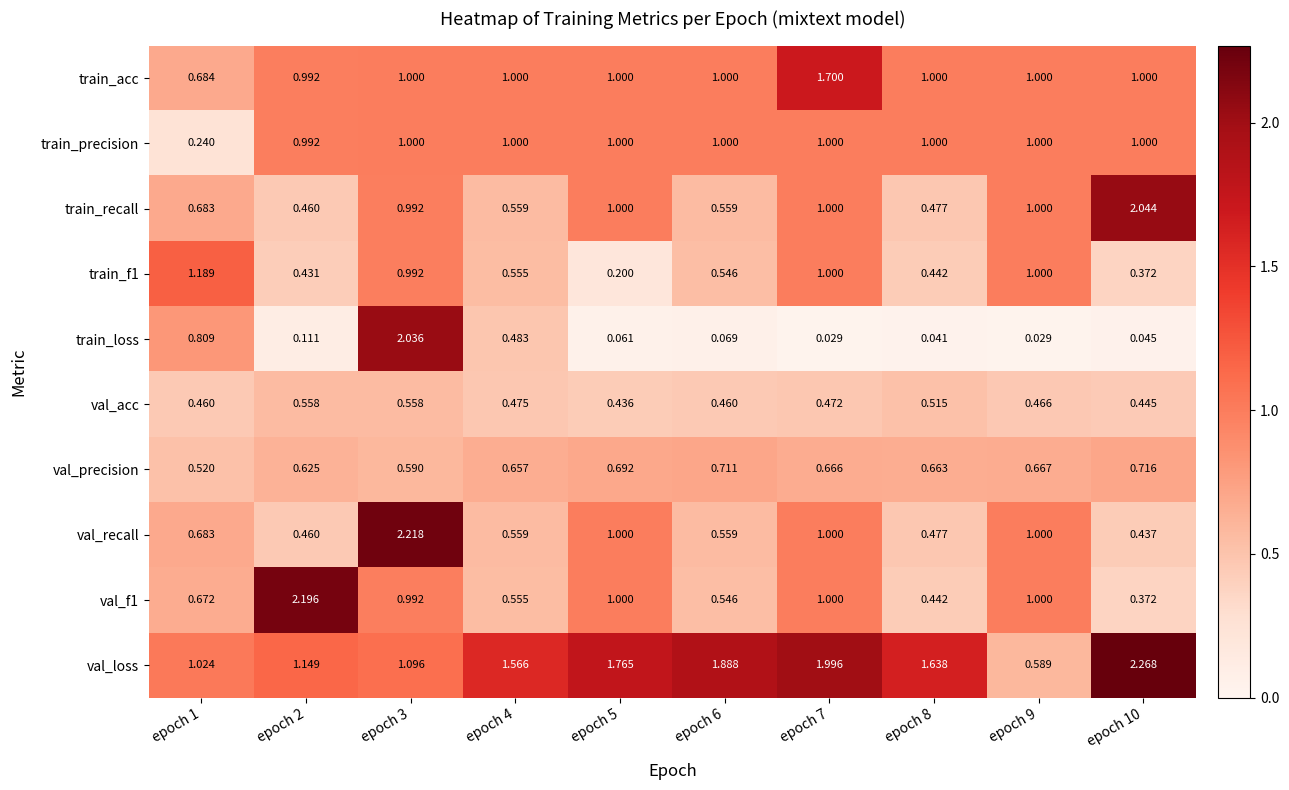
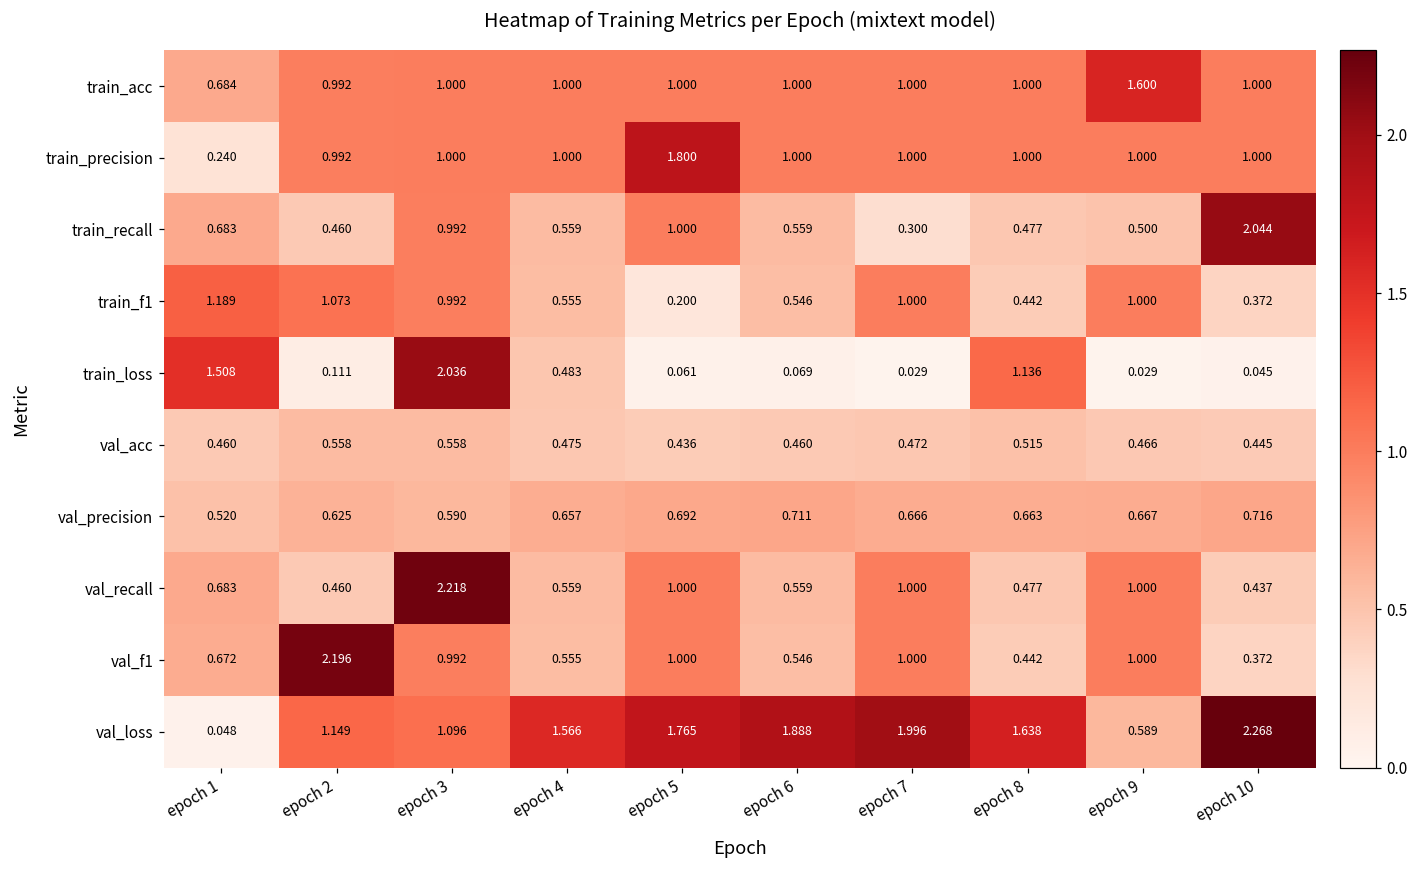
train_acc, epoch 7: 1.700 -> 1.000
train_acc, epoch 9: 1.000 -> 1.600
train_precision, epoch 5: 1.000 -> 1.800
train_recall, epoch 7: 1.000 -> 0.300
train_recall, epoch 9: 1.000 -> 0.500
train_f1, epoch 2: 0.431 -> 1.073
train_loss, epoch 1: 0.809 -> 1.508
train_loss, epoch 8: 0.041 -> 1.136
val_loss, epoch 1: 1.024 -> 0.048
